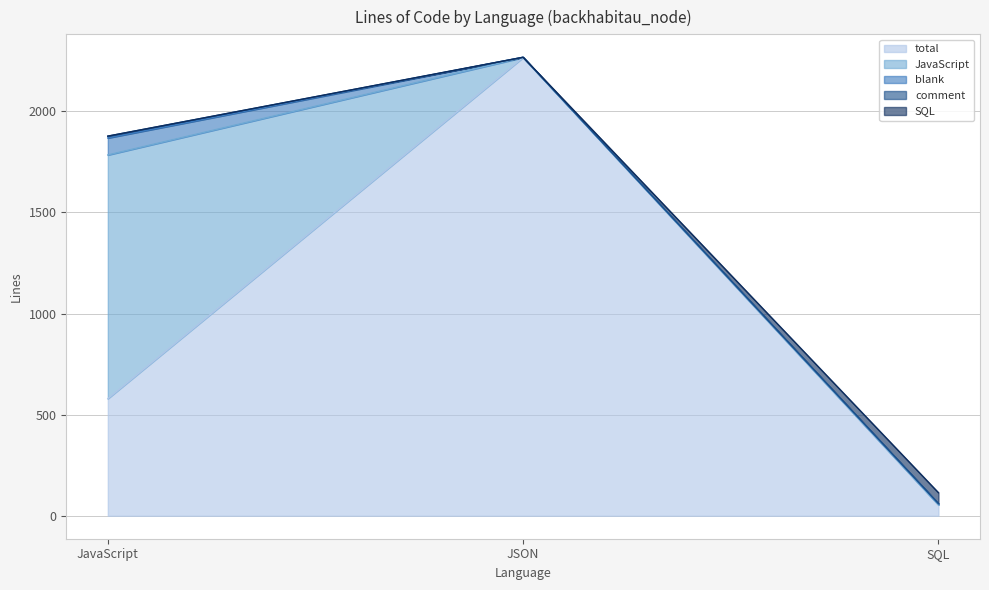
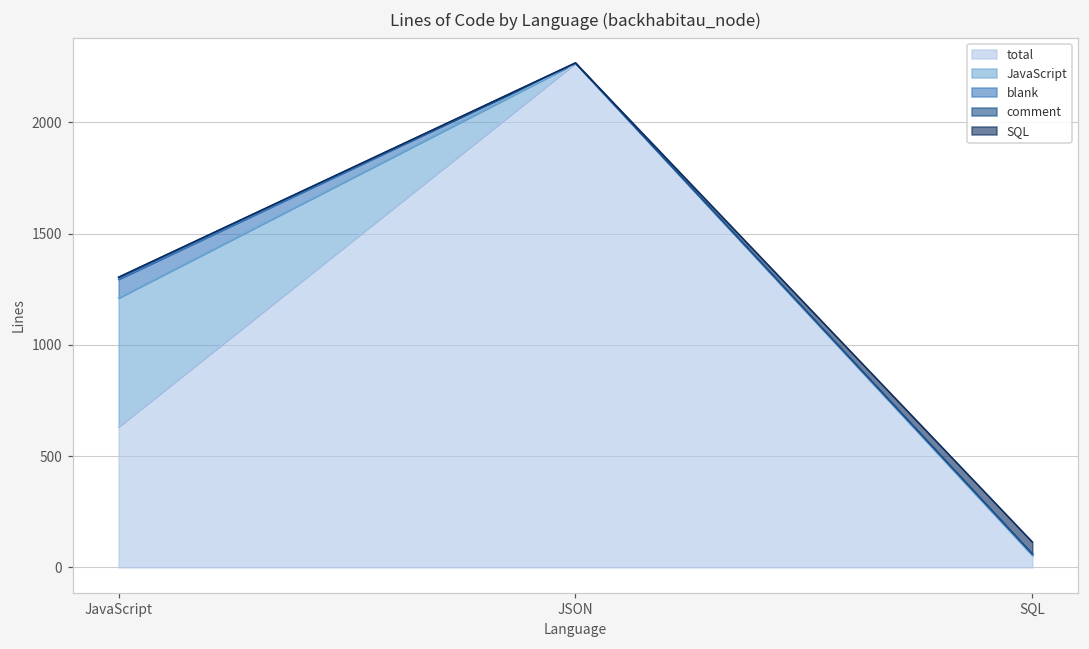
total, JavaScript: 580 -> 630
JavaScript, JavaScript: 1210 -> 580
